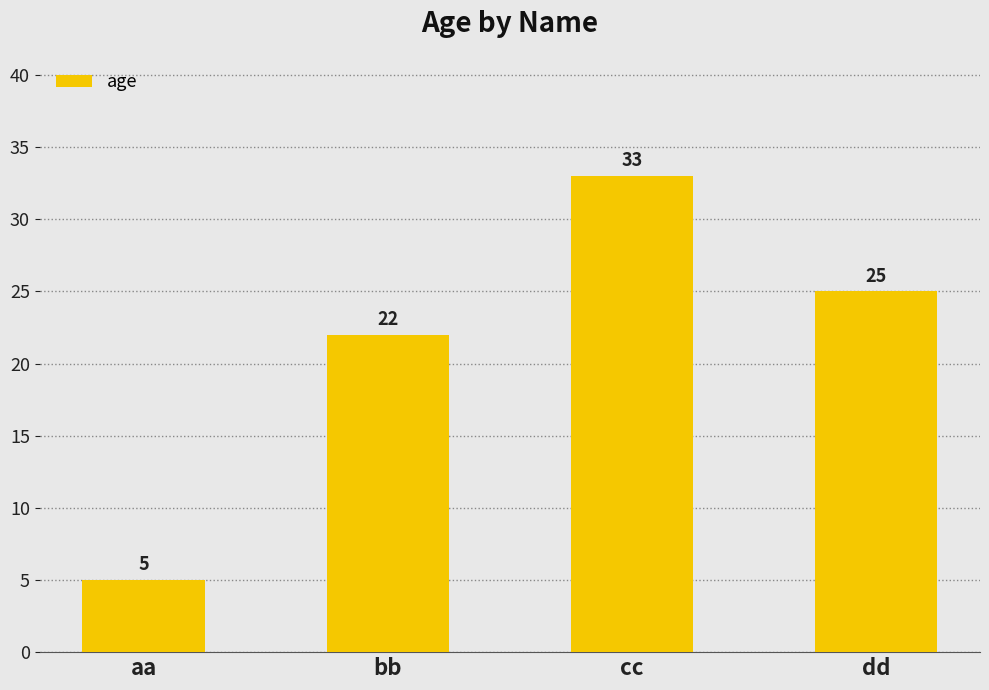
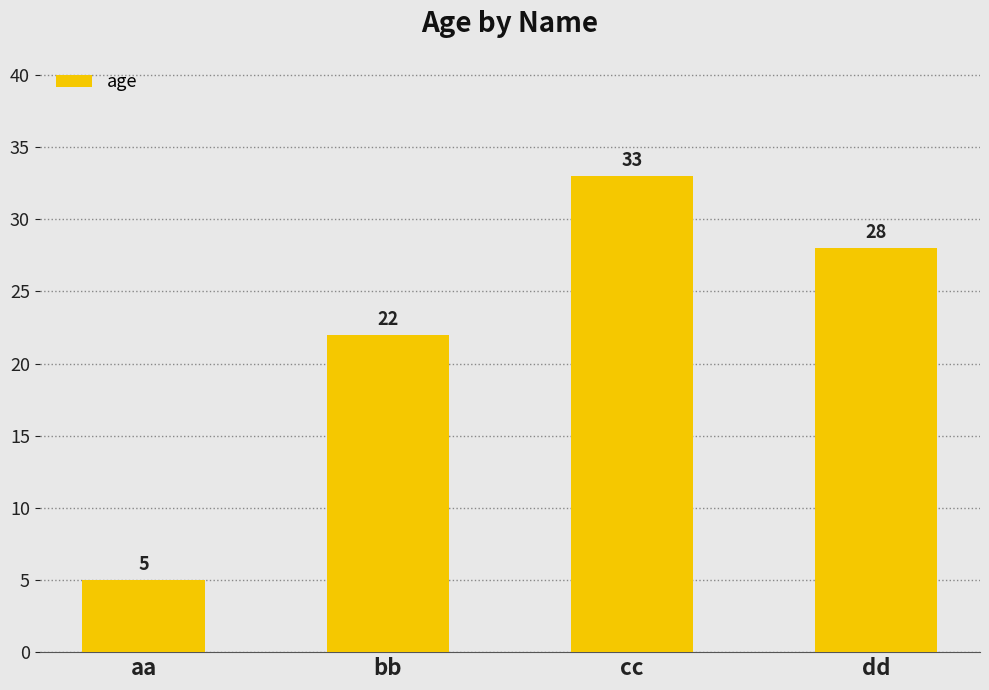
dd: 25 -> 28
